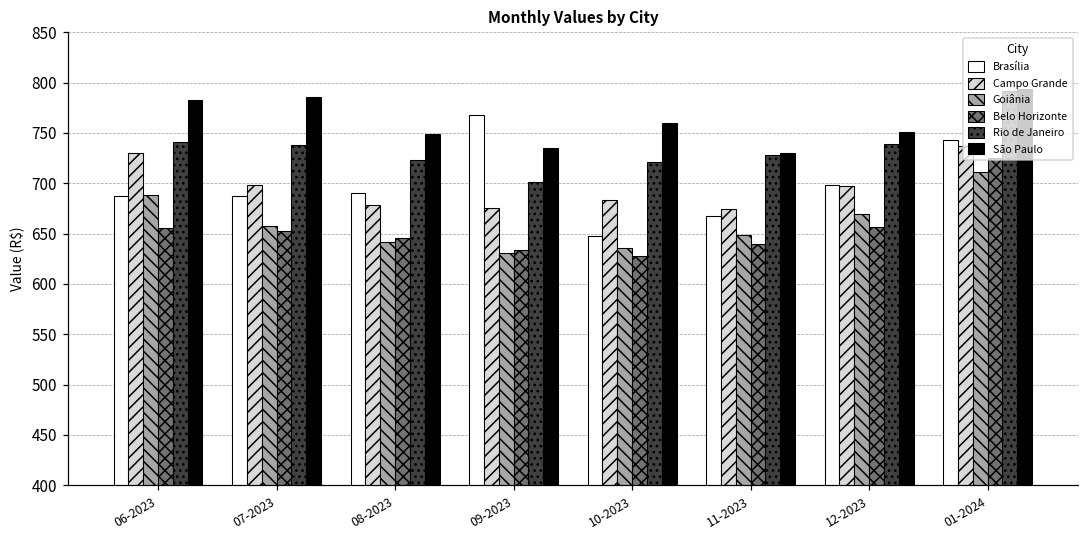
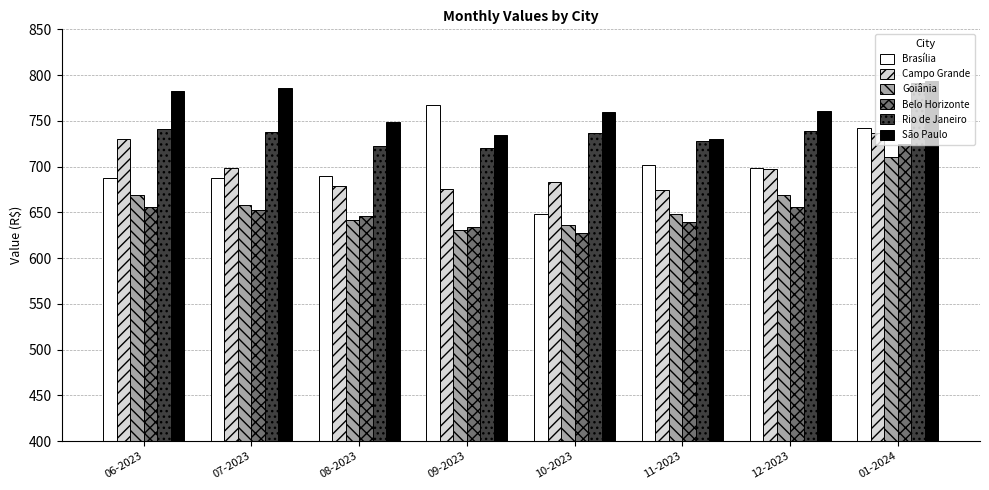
Goiânia, 06-2023: 690 -> 670
Rio de Janeiro, 09-2023: 700 -> 720
Rio de Janeiro, 10-2023: 720 -> 740
Brasília, 11-2023: 670 -> 700
São Paulo, 12-2023: 750 -> 760
